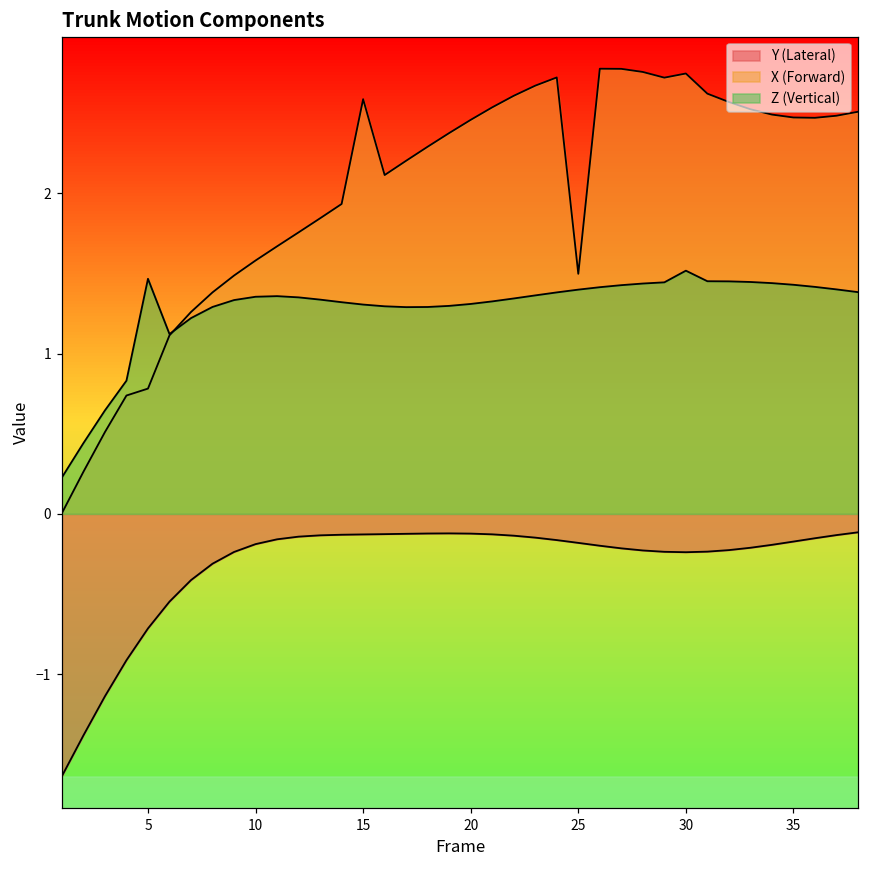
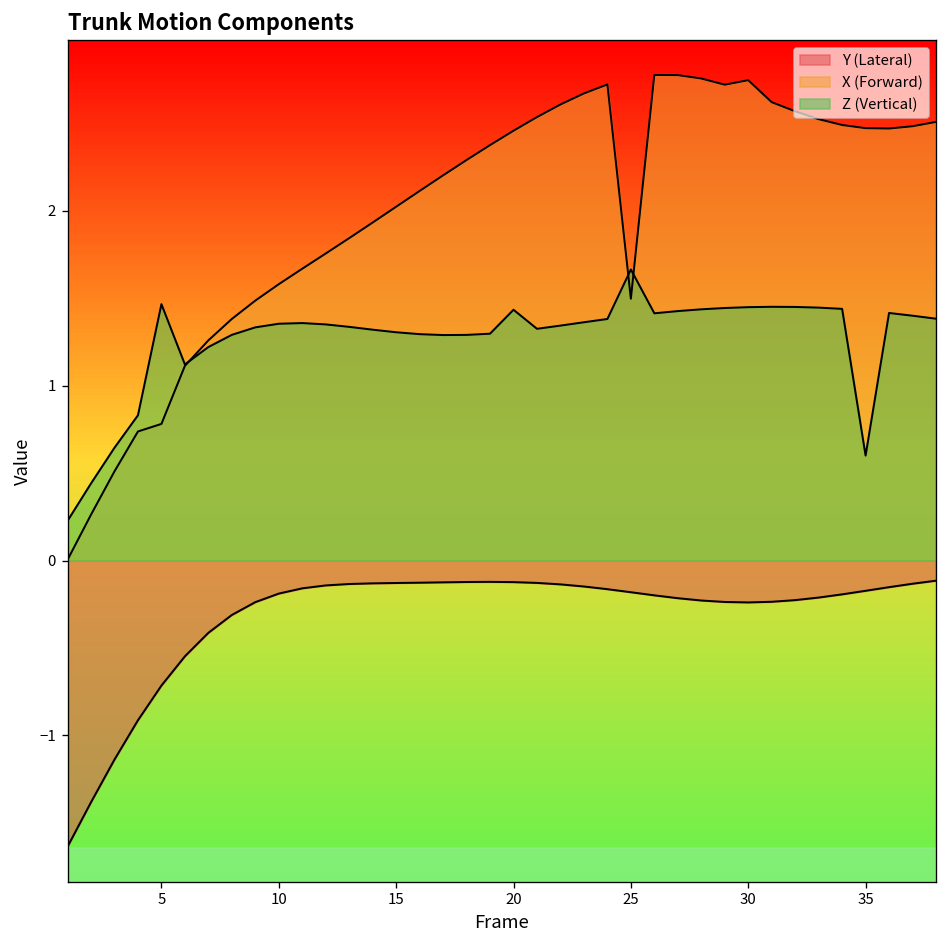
X (Forward), 15: 2.59 -> 2.02
Z (Vertical), 20: 1.31 -> 1.43
Z (Vertical), 25: 1.40 -> 1.67
Z (Vertical), 30: 1.52 -> 1.45
Z (Vertical), 35: 1.43 -> 0.60
